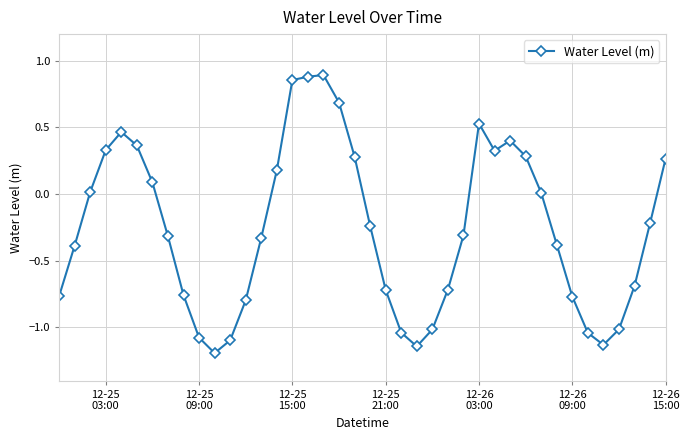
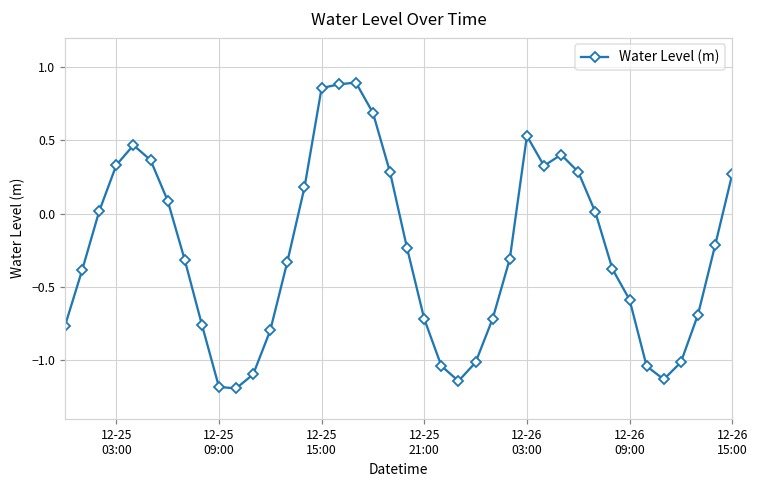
12-25 09:00: -1.08 -> -1.18
12-26 09:00: -0.77 -> -0.59
